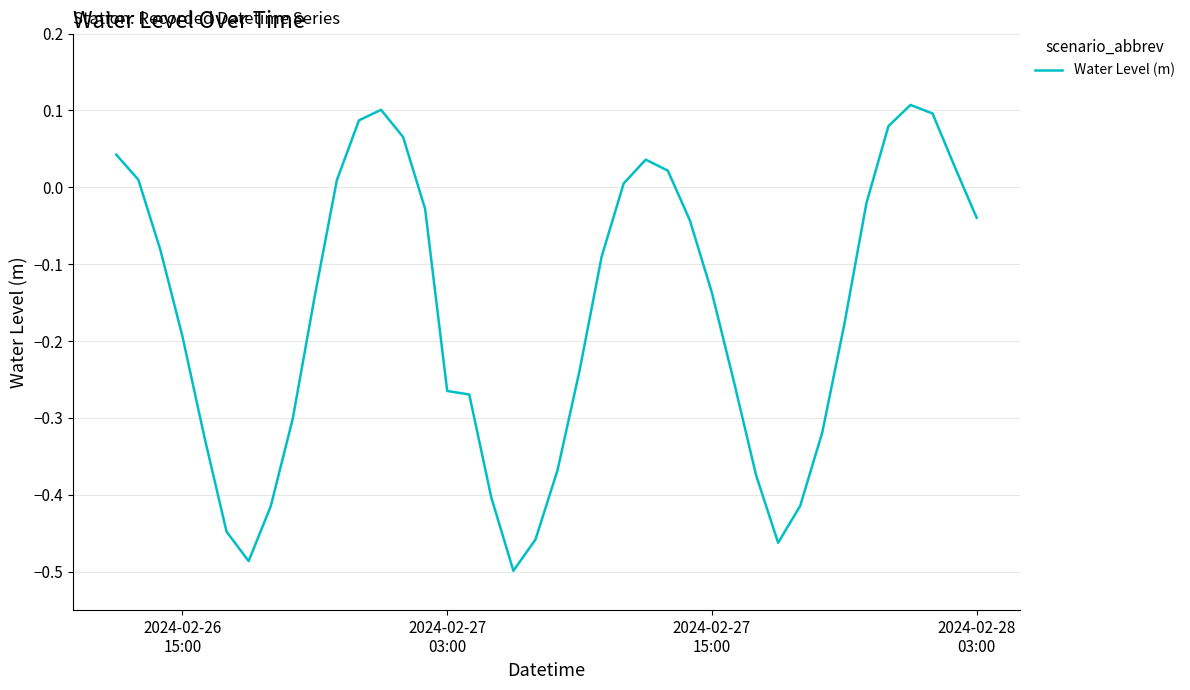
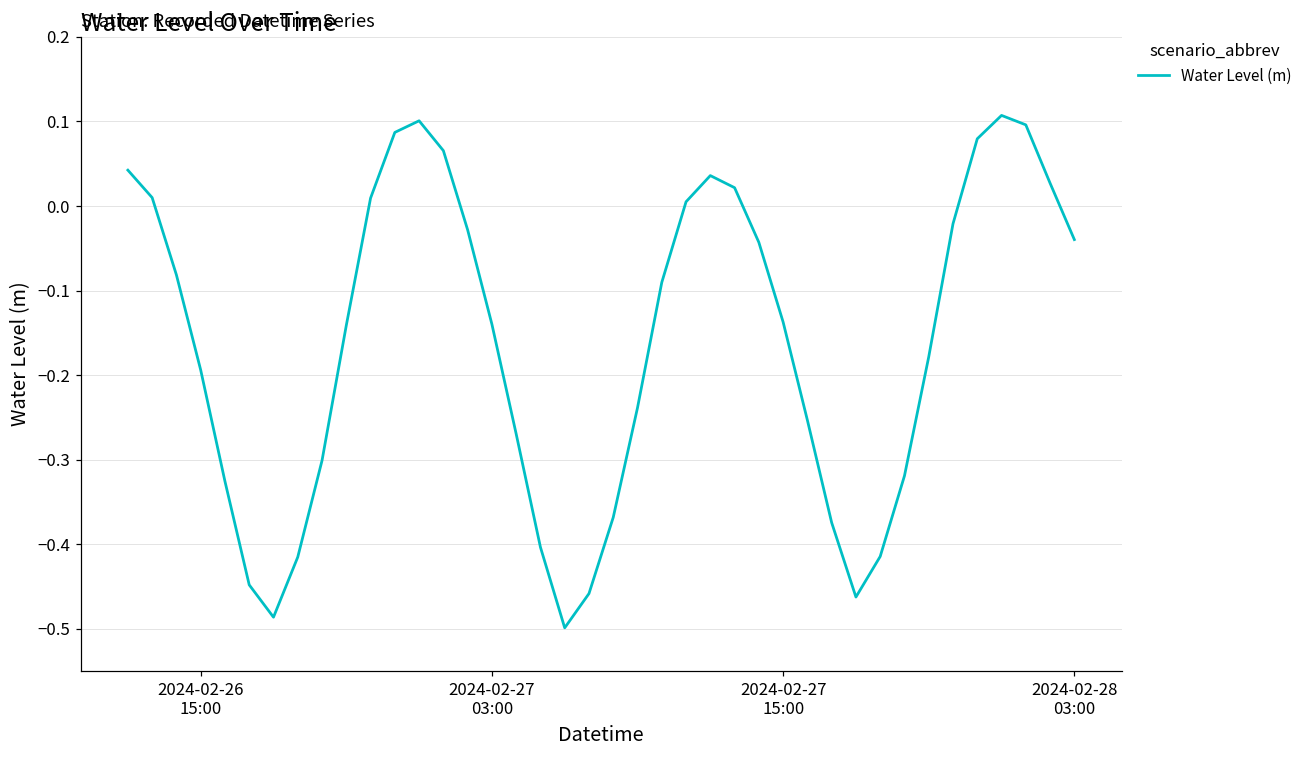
2024-02-27 03:00: -0.26 -> -0.14
